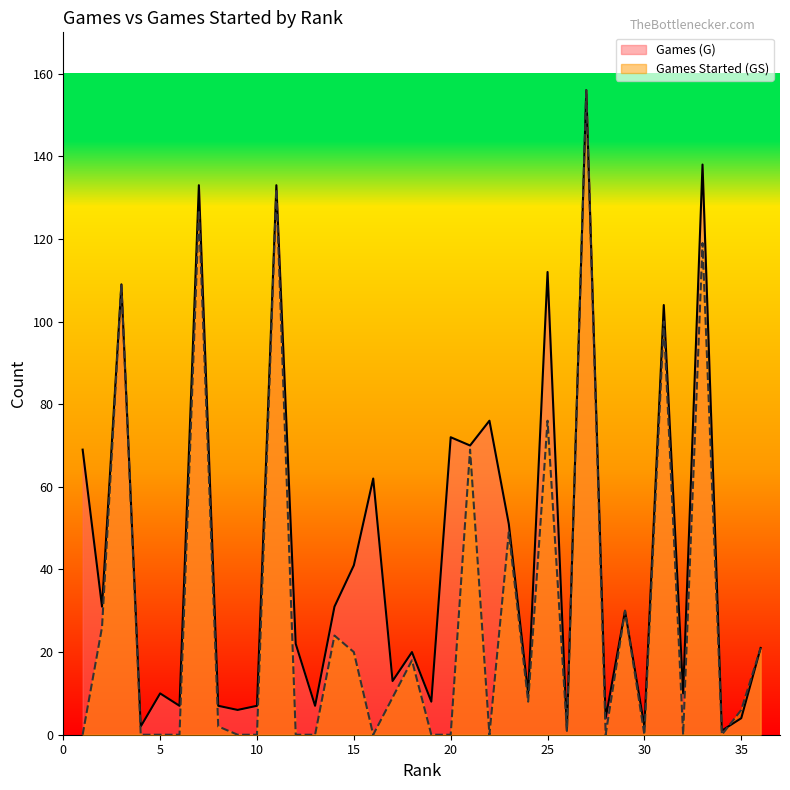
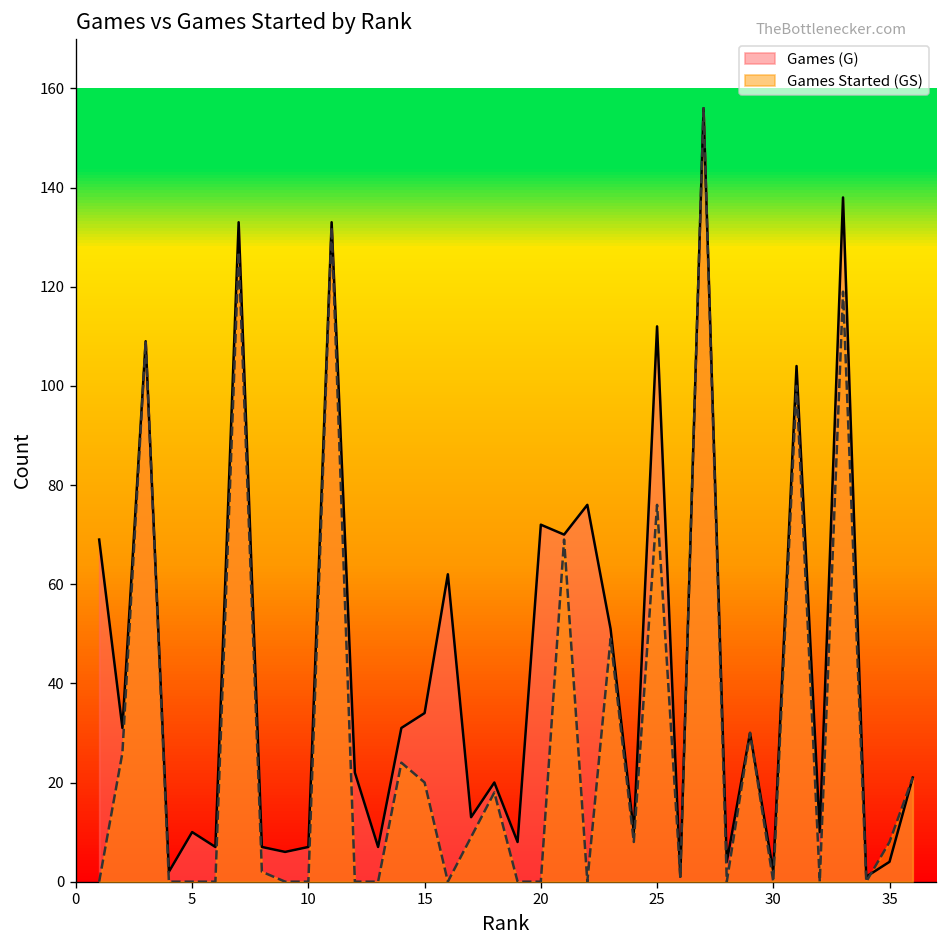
Games (G), 15: 41 -> 34
Games Started (GS), 35: 6 -> 8
